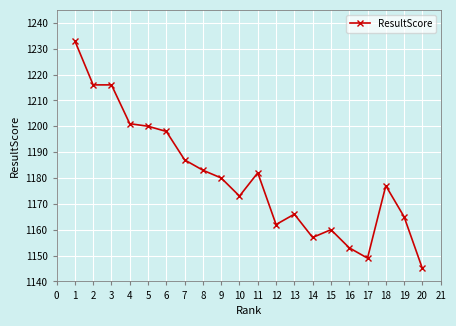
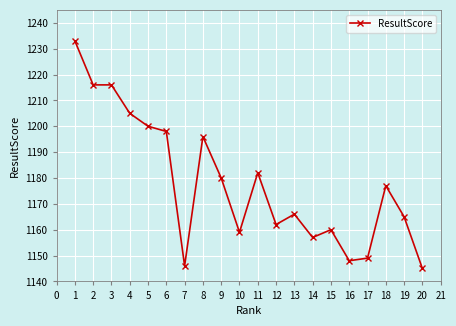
4: 1201 -> 1205
7: 1187 -> 1146
8: 1183 -> 1196
10: 1173 -> 1159
16: 1153 -> 1148
